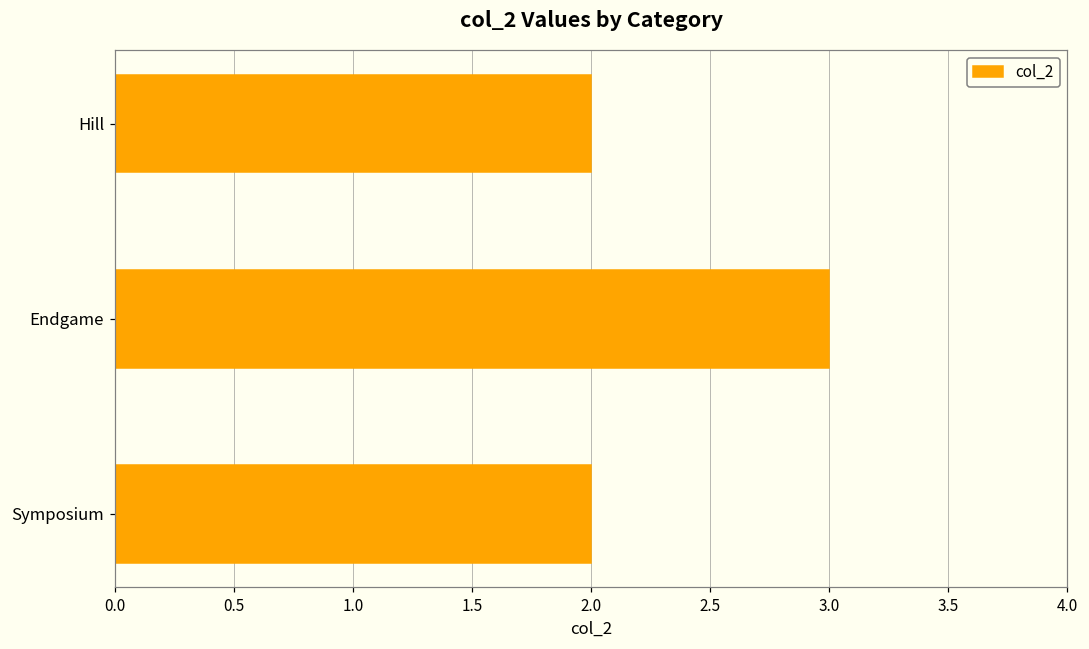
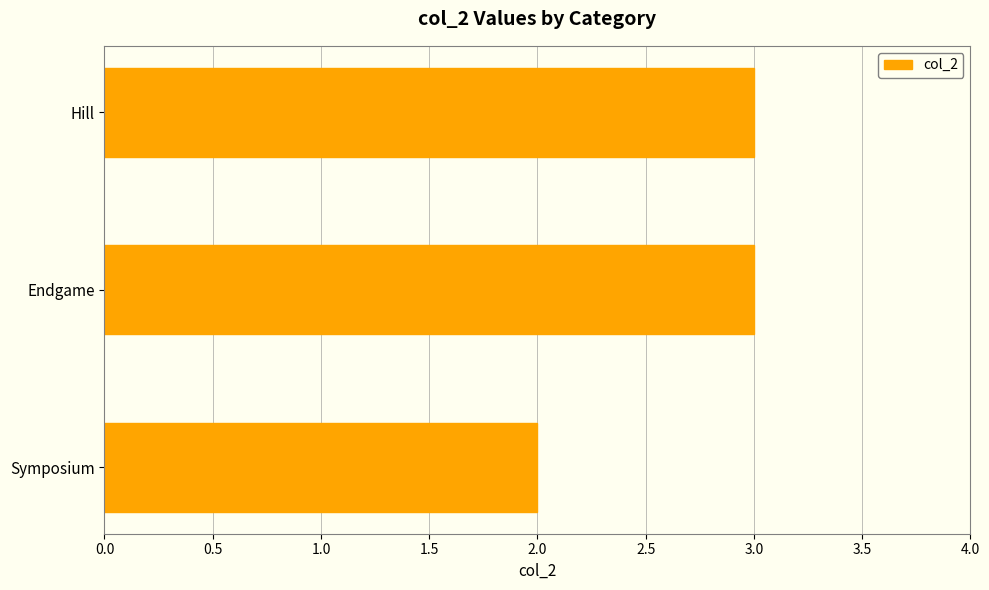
Hill: 2 -> 3
